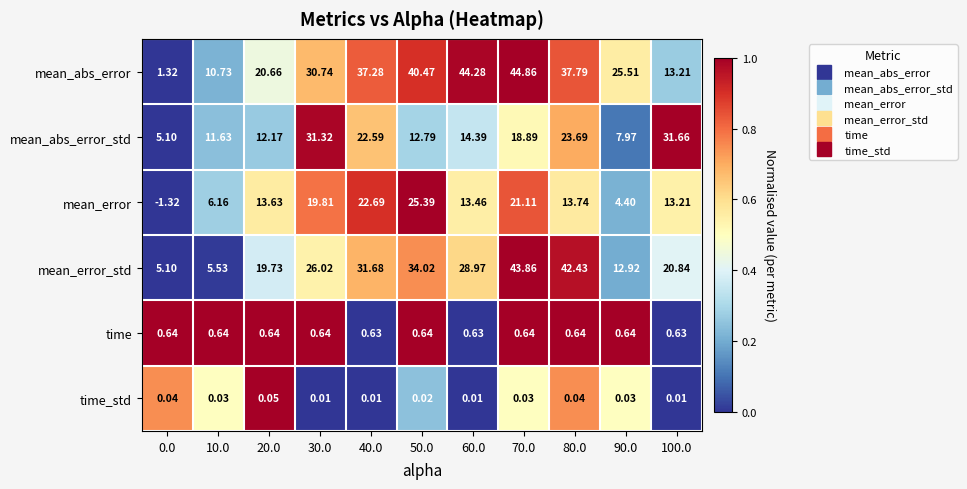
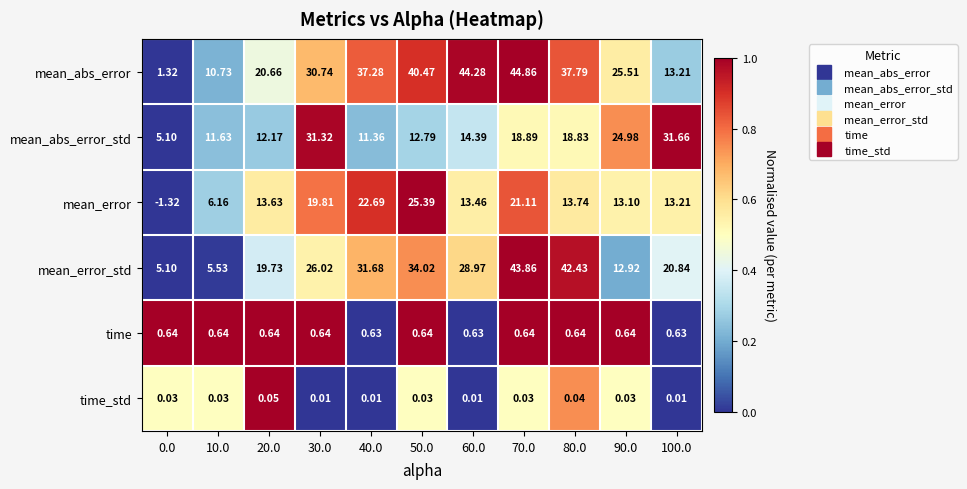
mean_abs_error_std, 40.0: 22.59 -> 11.36
mean_abs_error_std, 80.0: 23.69 -> 18.83
mean_abs_error_std, 90.0: 7.97 -> 24.98
mean_error, 90.0: 4.40 -> 13.10
time_std, 0.0: 0.04 -> 0.03
time_std, 50.0: 0.02 -> 0.03
